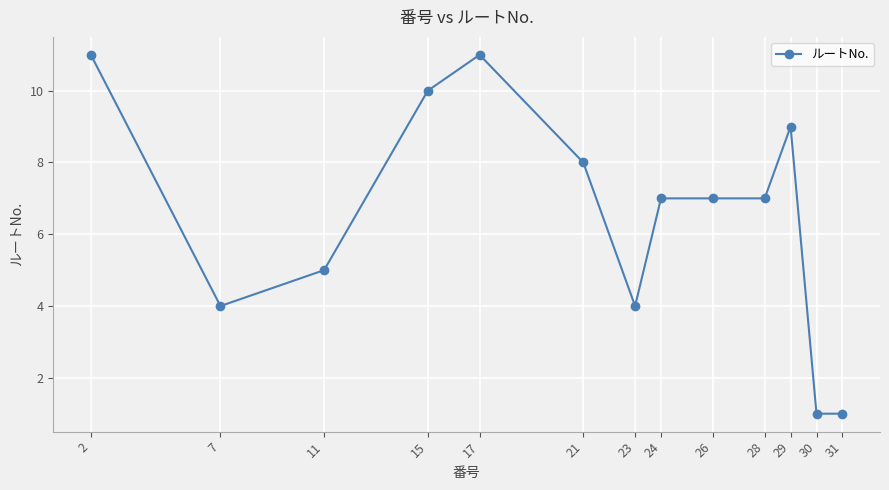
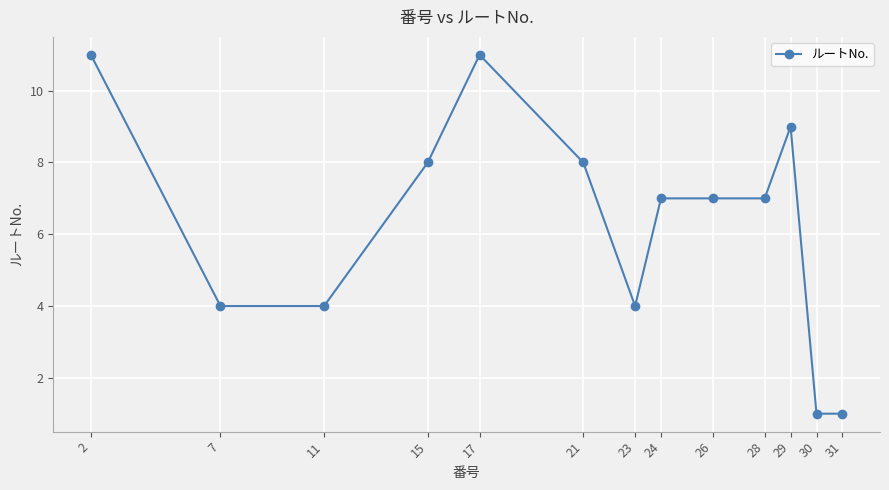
11: 5 -> 4
15: 10 -> 8
